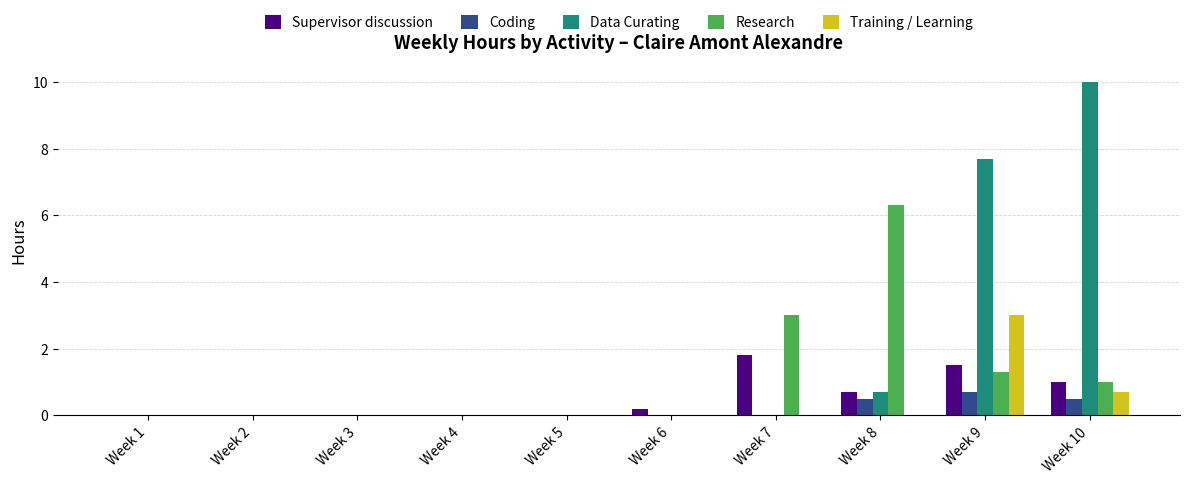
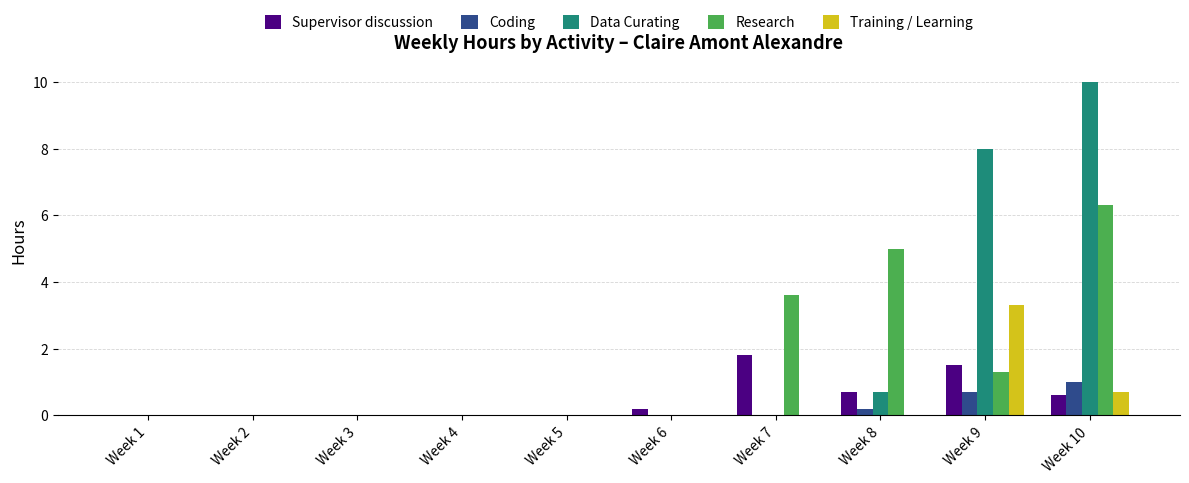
Research, Week 7: 3.0 -> 3.6
Coding, Week 8: 0.5 -> 0.2
Research, Week 8: 6.3 -> 5.0
Data Curating, Week 9: 7.7 -> 8.0
Training / Learning, Week 9: 3.0 -> 3.3
Supervisor discussion, Week 10: 1.0 -> 0.6
Coding, Week 10: 0.5 -> 1.0
Research, Week 10: 1.0 -> 6.3
